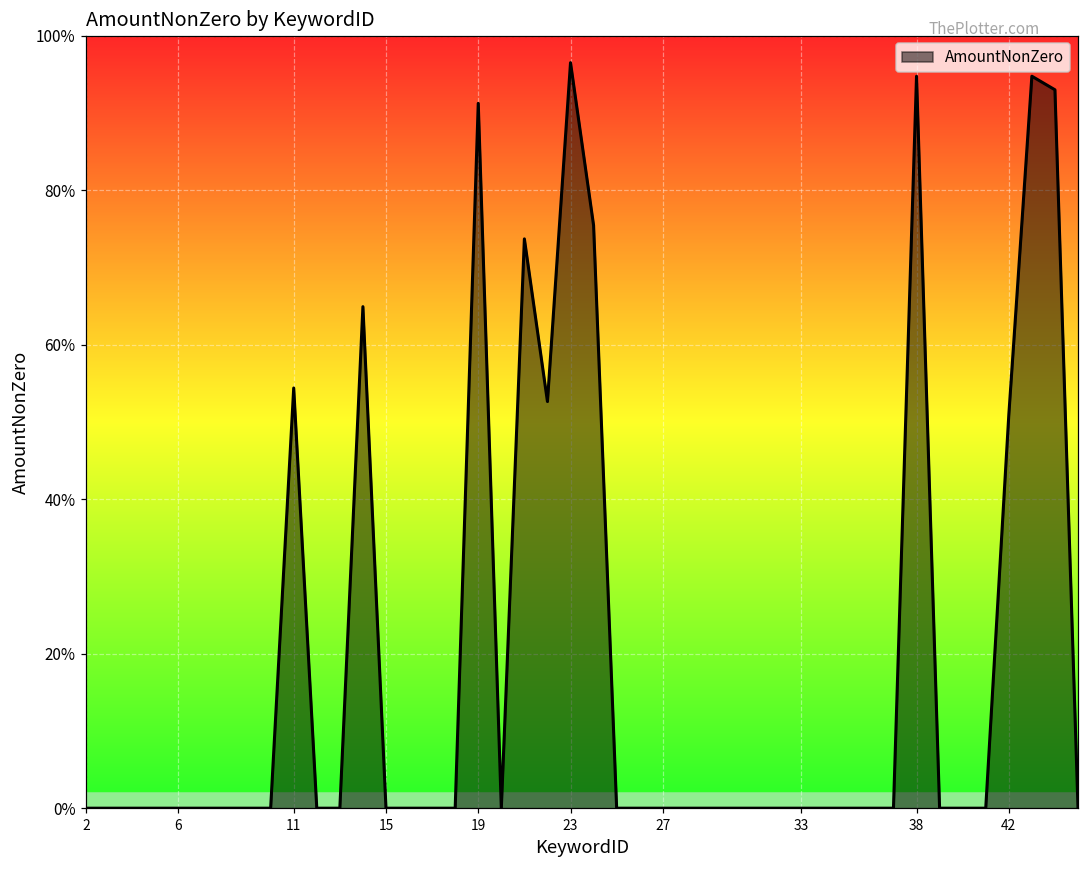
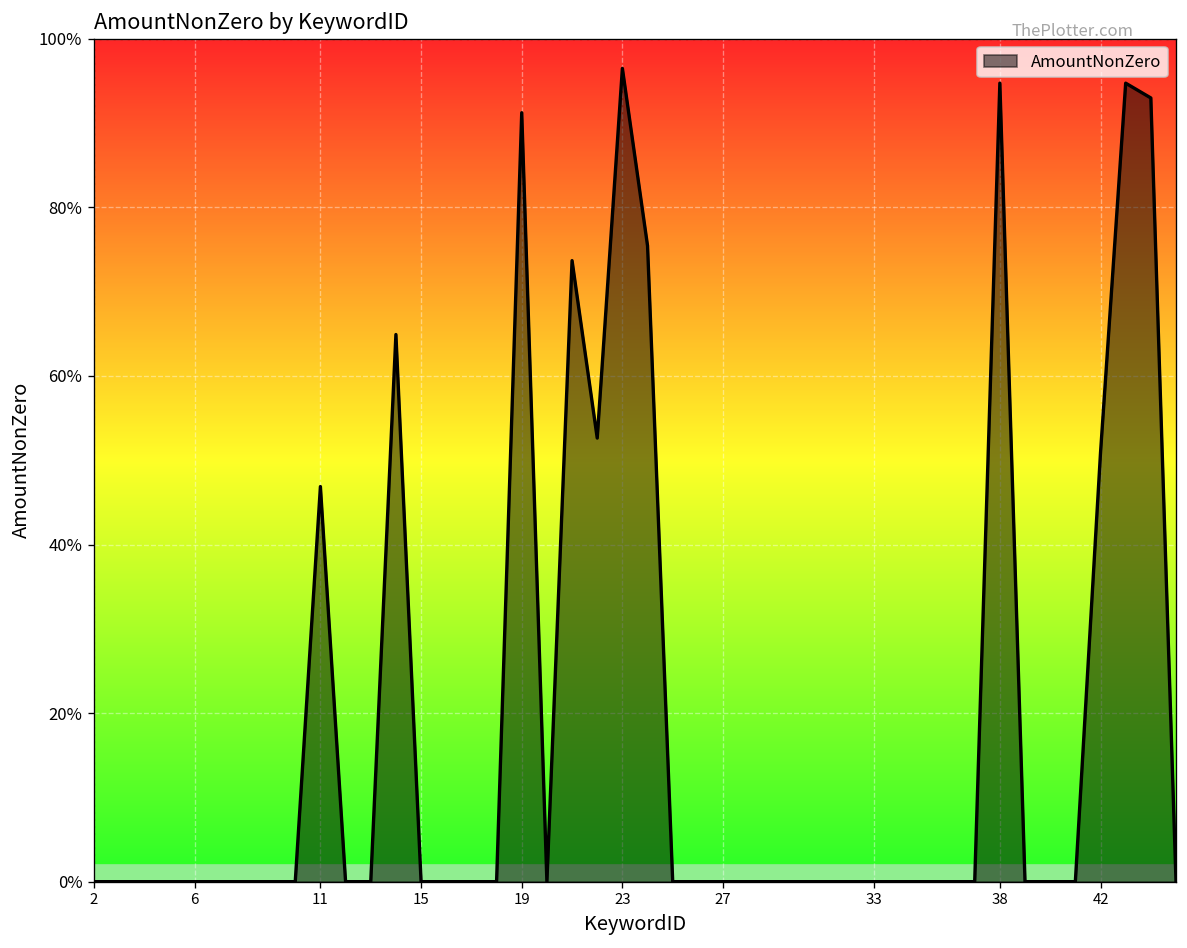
11: 54% -> 47%
